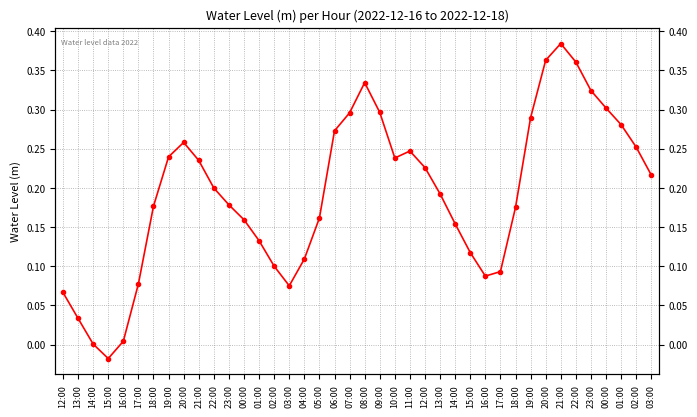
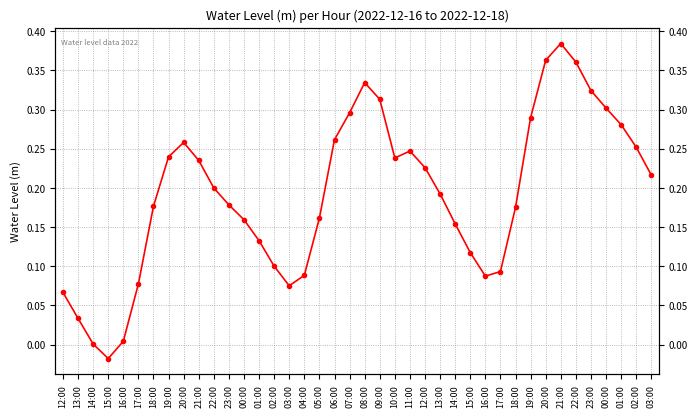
04:00: 0.11 -> 0.09
06:00: 0.27 -> 0.26
09:00: 0.30 -> 0.31
